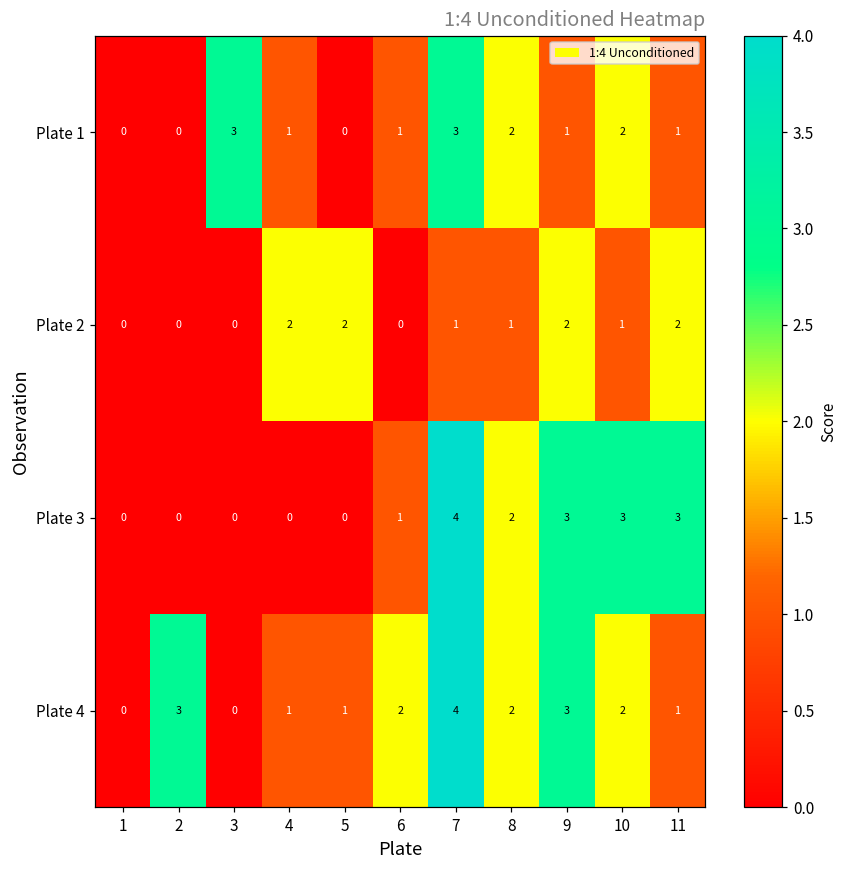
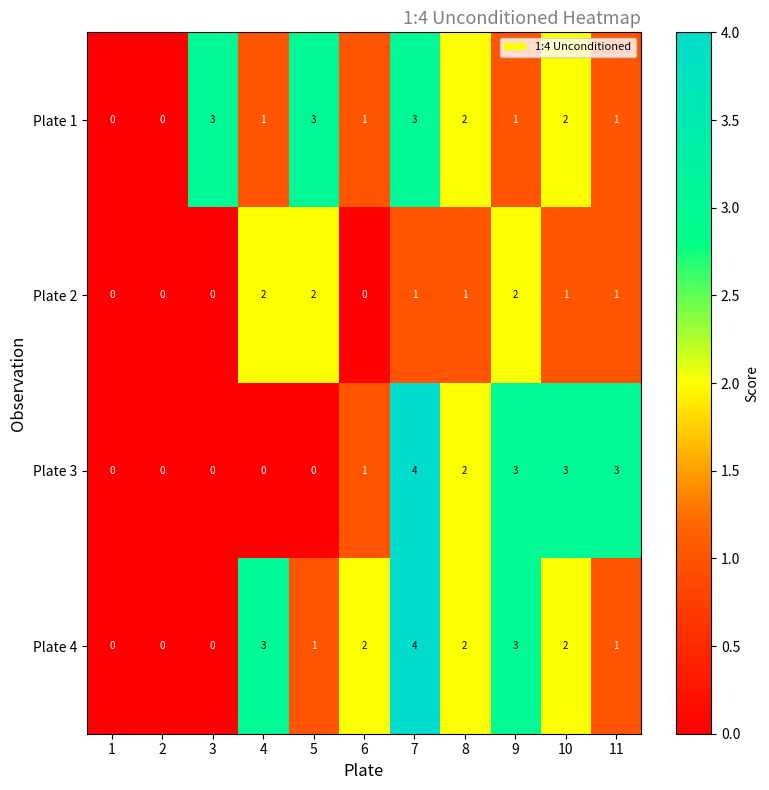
Plate 1, 5: 0 -> 3
Plate 2, 11: 2 -> 1
Plate 4, 2: 3 -> 0
Plate 4, 4: 1 -> 3
